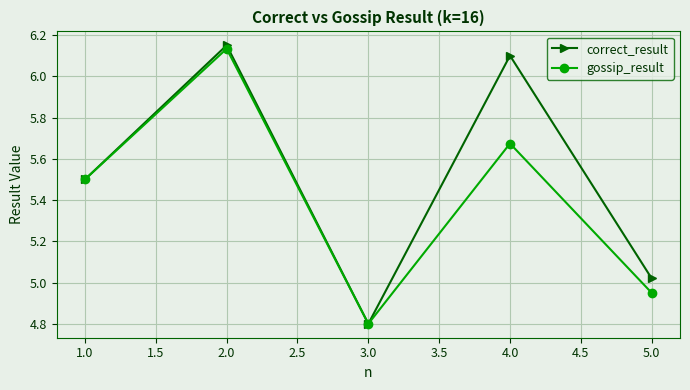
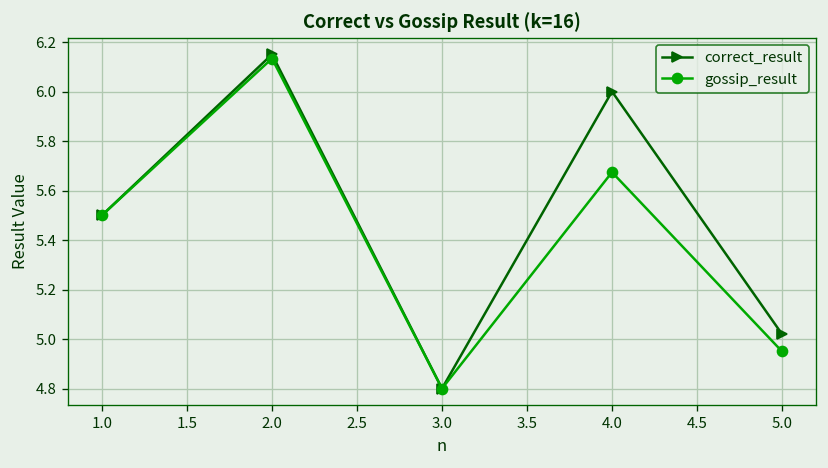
correct_result, 4.0: 6.1 -> 6.0
